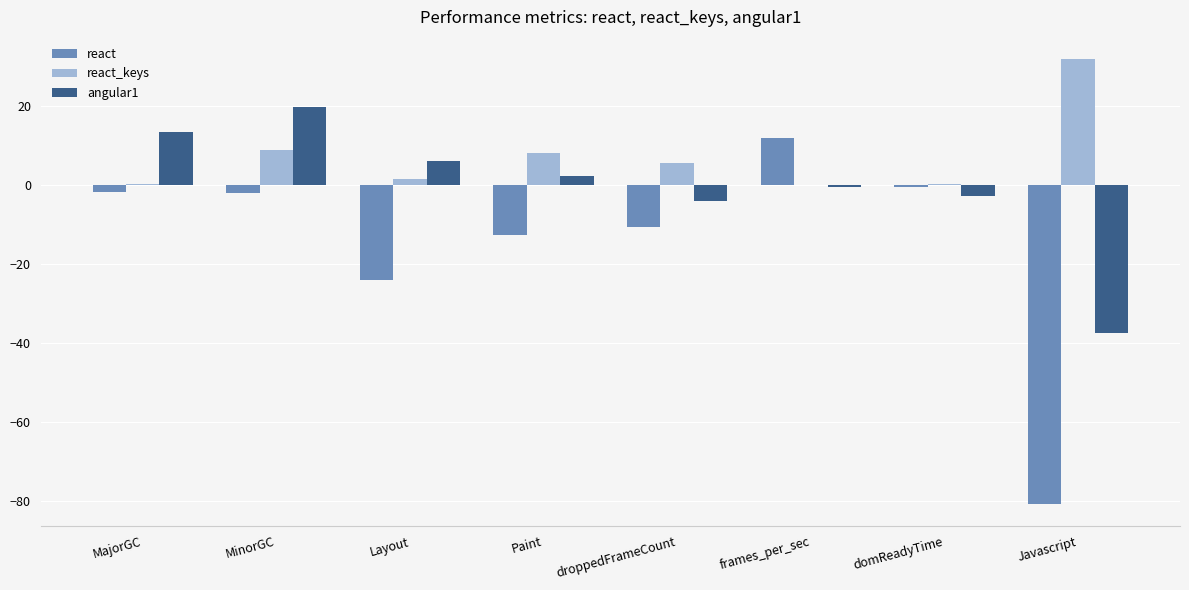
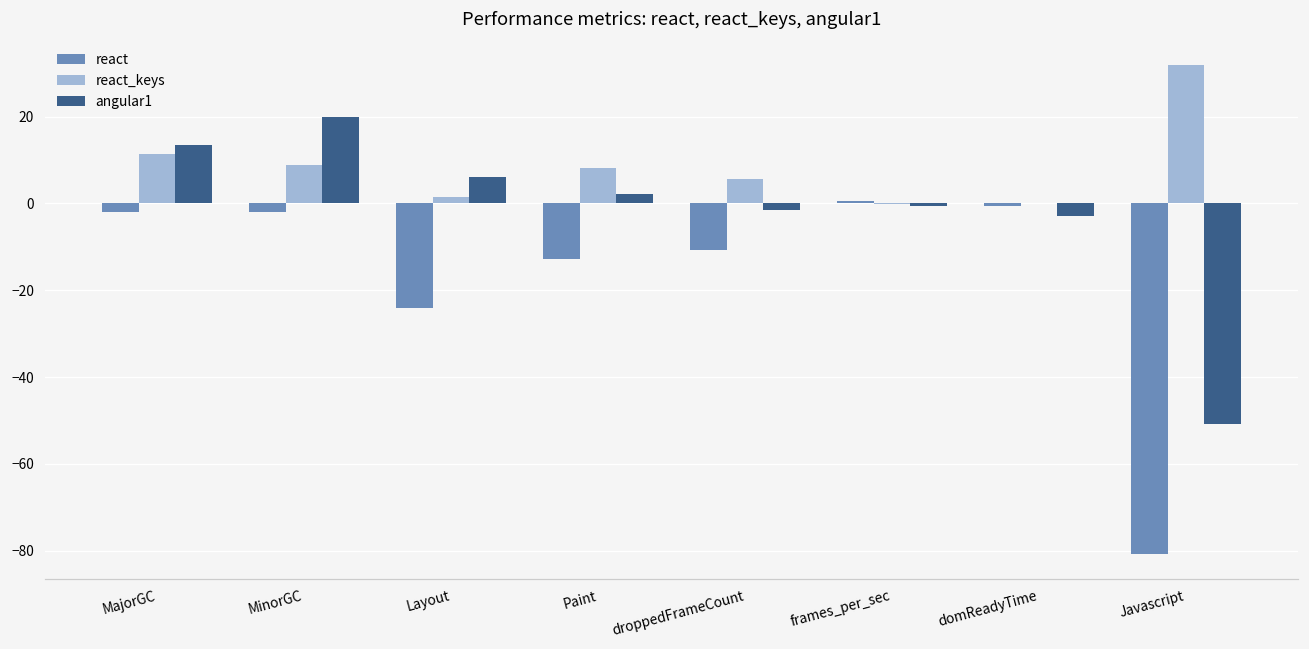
react_keys, MajorGC: 0 -> 11
angular1, droppedFrameCount: -4 -> -2
react, frames_per_sec: 12 -> 1
angular1, Javascript: -38 -> -51
